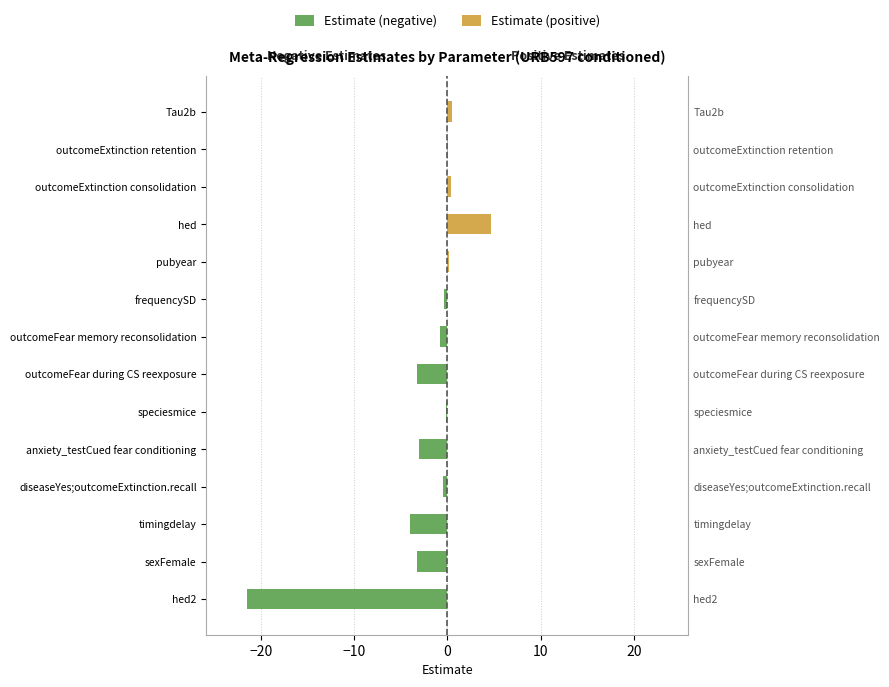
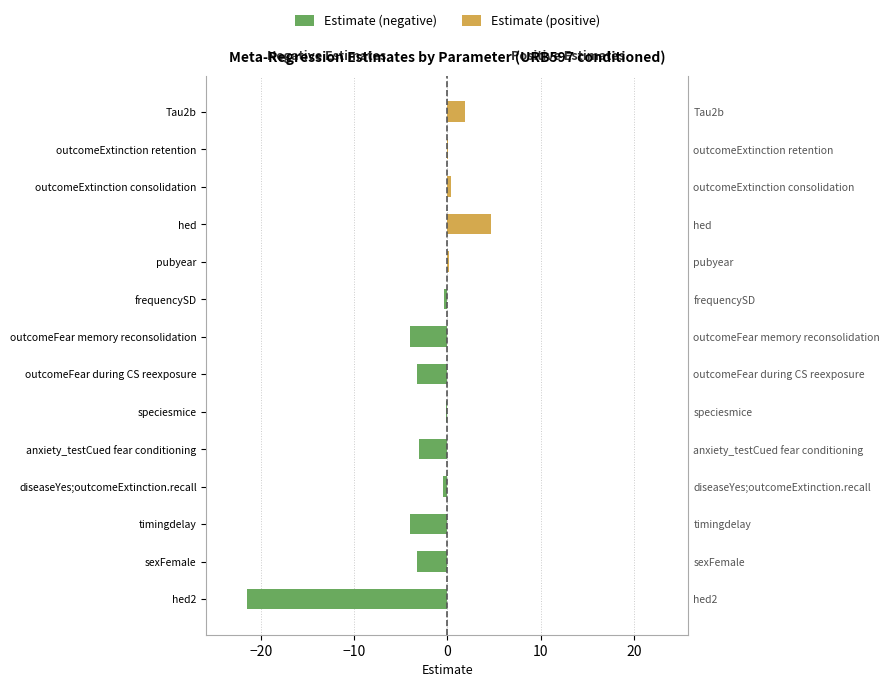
Estimate (positive), Tau2b: 0 -> 2
Estimate (negative), outcomeFear memory reconsolidation: -1 -> -4
